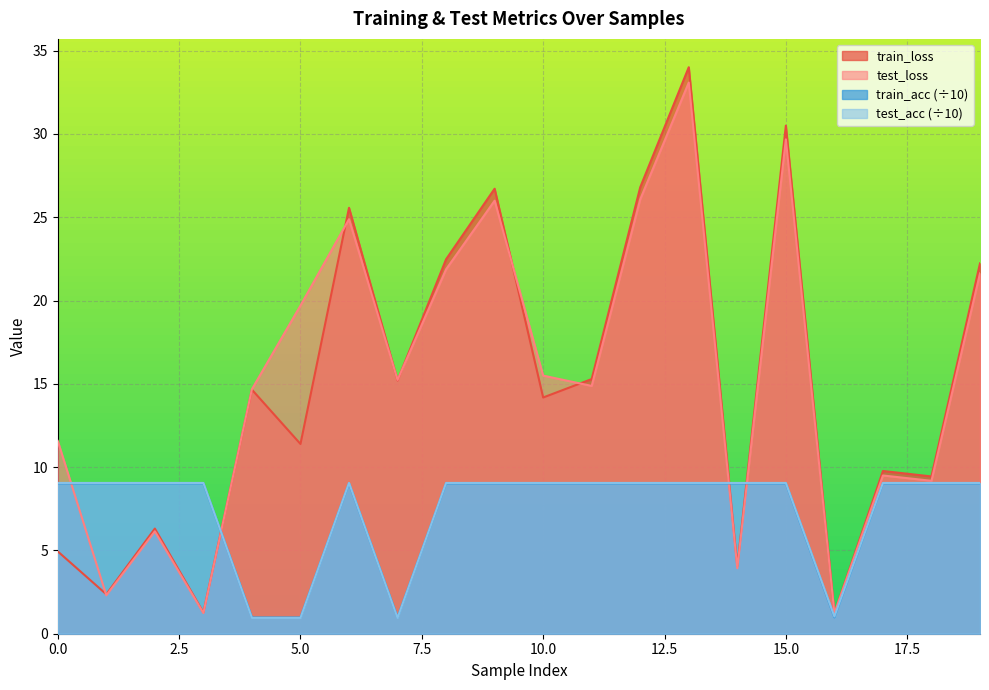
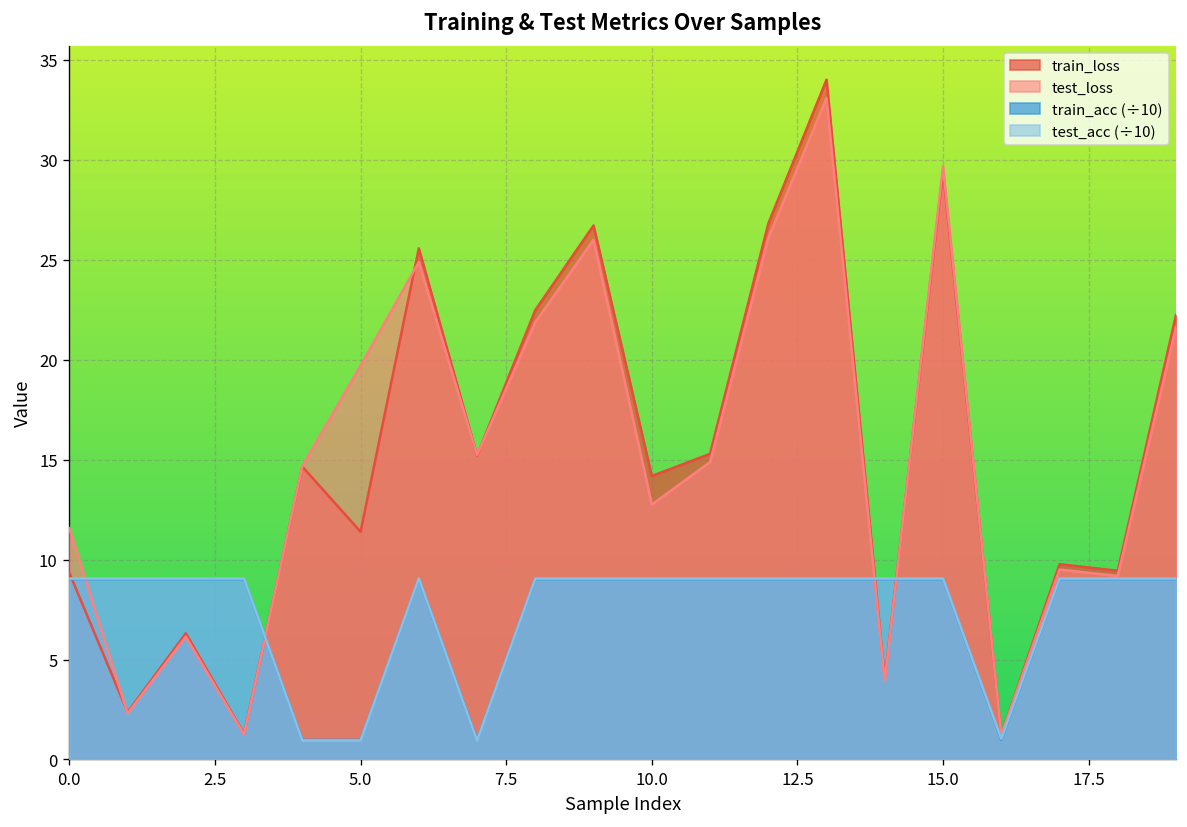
train_loss, 0.0: 4.9 -> 9.3
test_loss, 10.0: 15.5 -> 12.8
train_loss, 15.0: 30.5 -> 29.4
